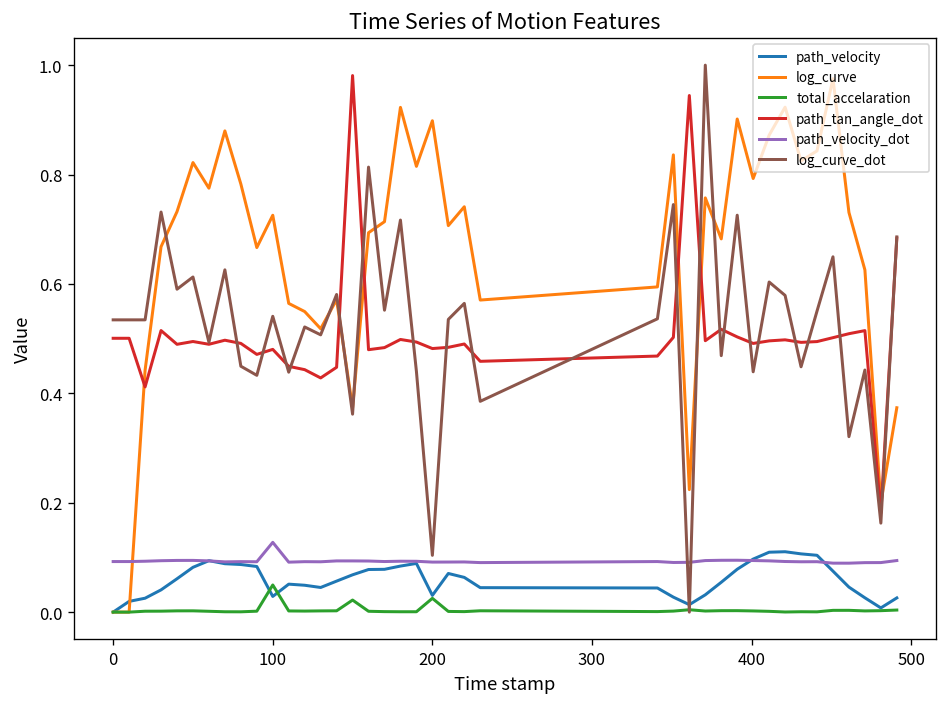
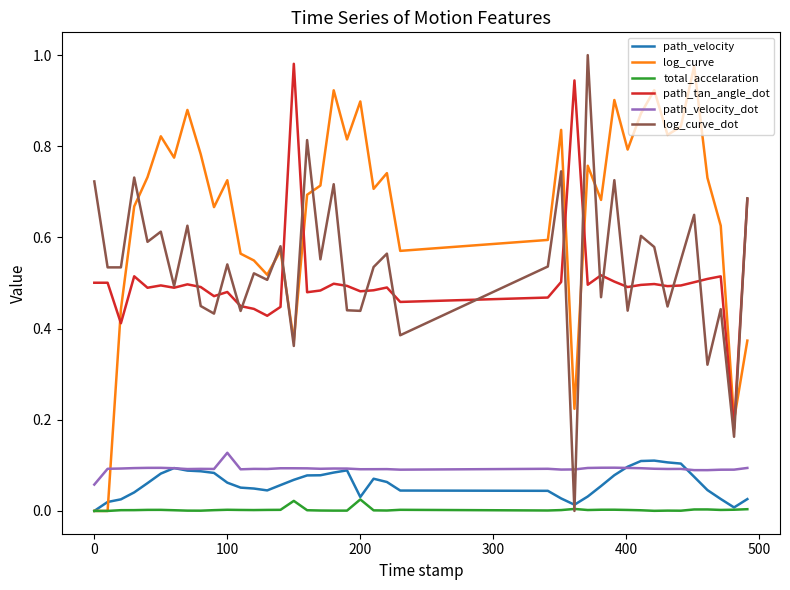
path_velocity_dot, 0: 0.09 -> 0.06
log_curve_dot, 0: 0.53 -> 0.72
path_velocity, 100: 0.03 -> 0.06
total_accelaration, 100: 0.05 -> 0.00
log_curve_dot, 200: 0.10 -> 0.44
